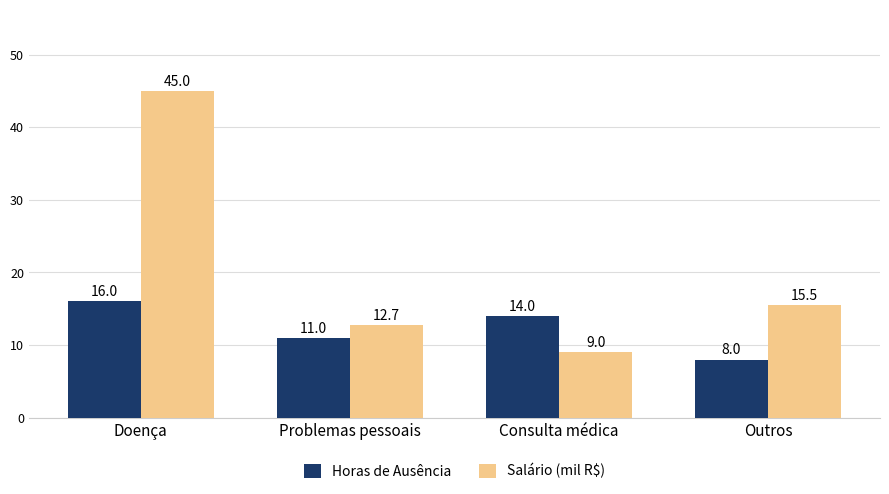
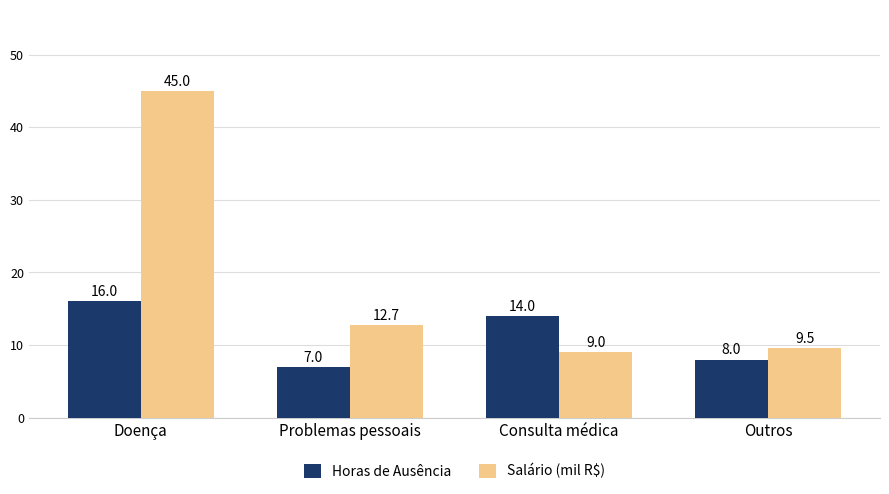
Horas de Ausência, Problemas pessoais: 11.0 -> 7.0
Salário (mil R$), Outros: 15.5 -> 9.5
